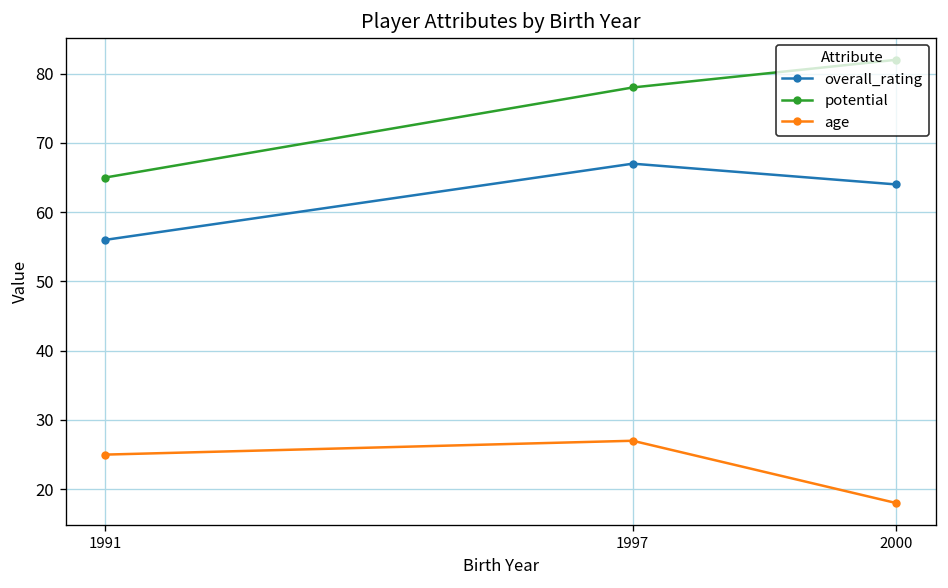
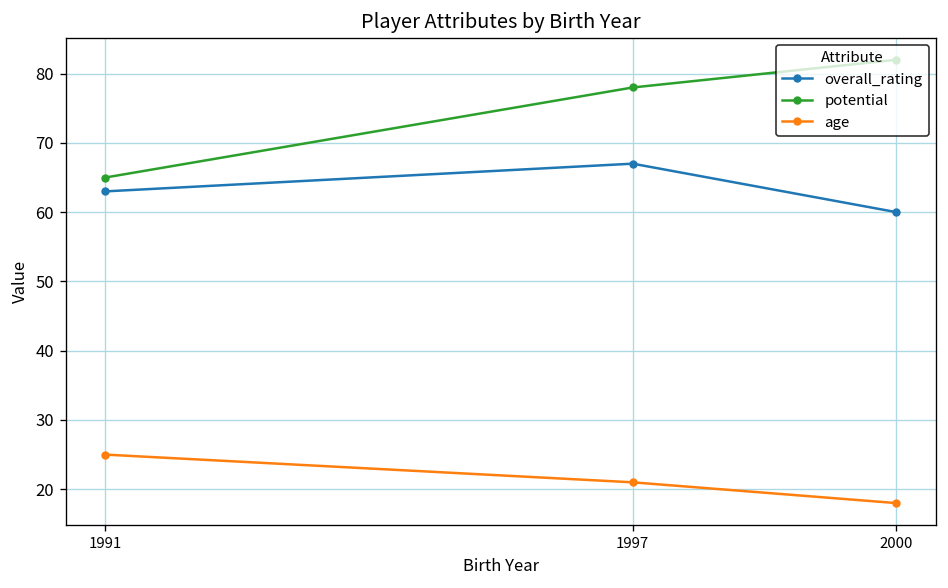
overall_rating, 1991: 56 -> 63
age, 1997: 27 -> 21
overall_rating, 2000: 64 -> 60
